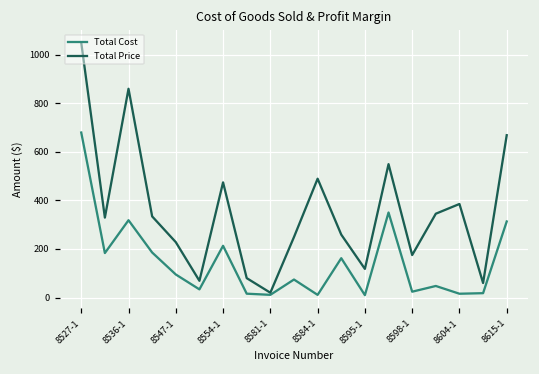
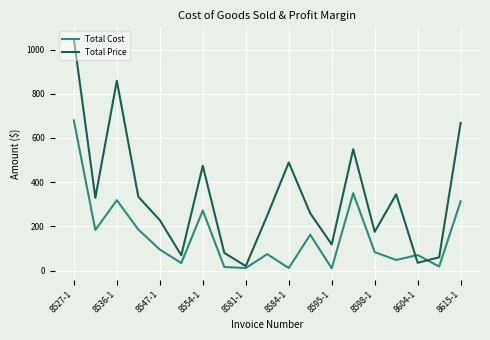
Total Cost, 8554-1: 210 -> 270
Total Cost, 8598-1: 20 -> 80
Total Cost, 8604-1: 20 -> 70
Total Price, 8604-1: 390 -> 30
